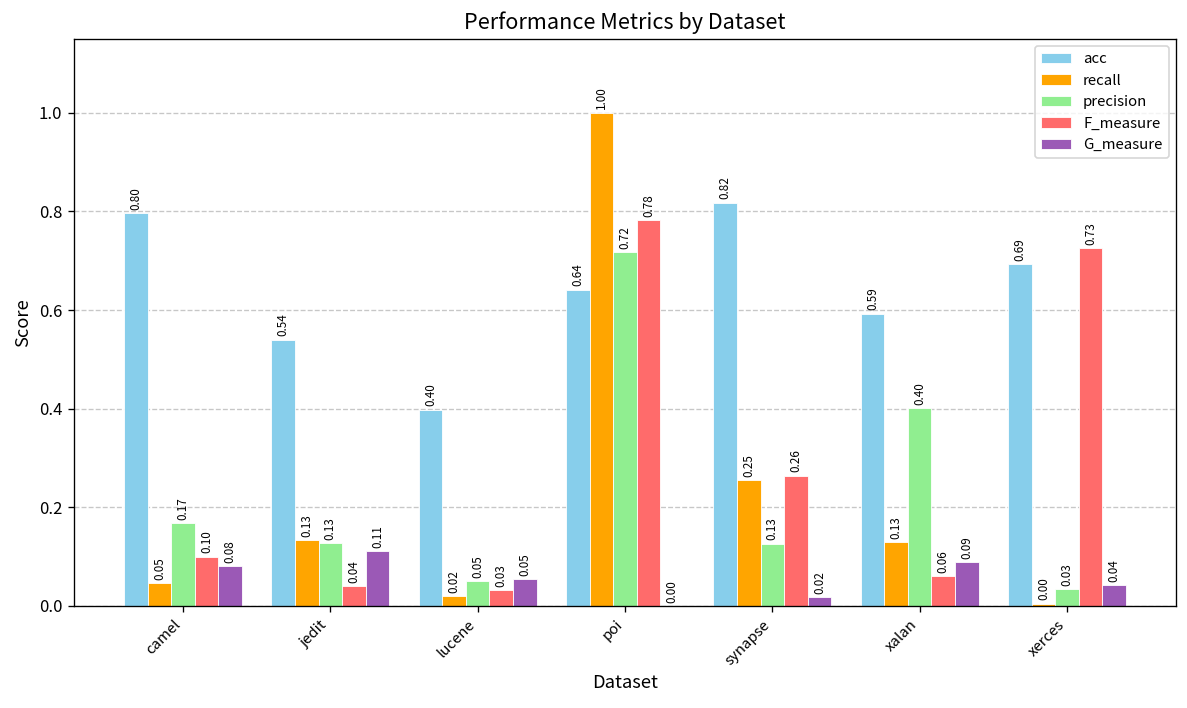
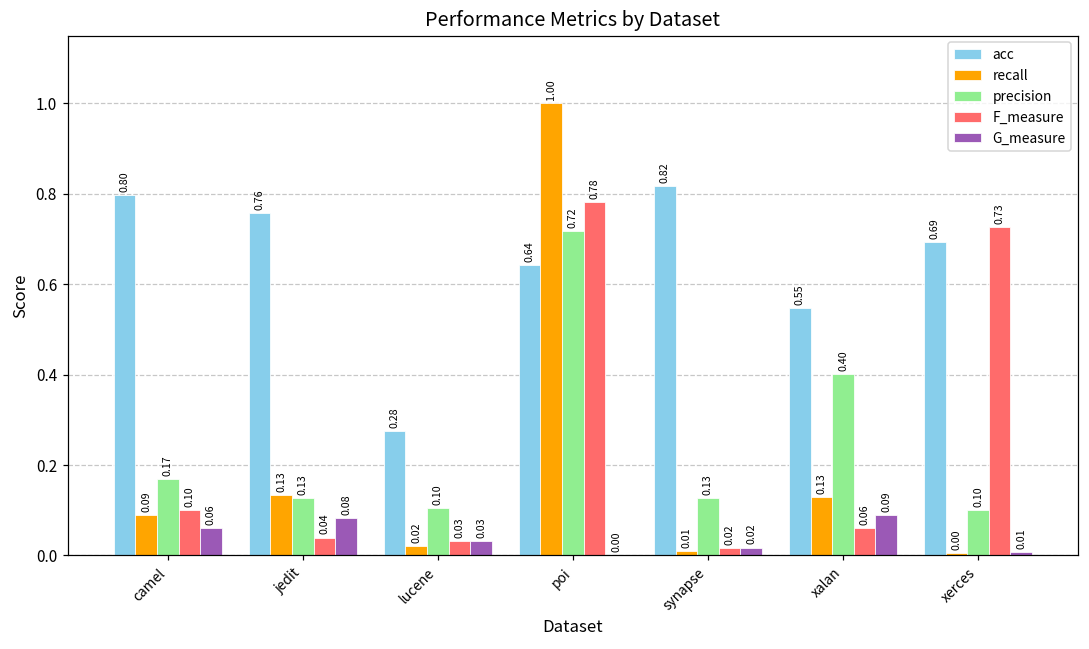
recall, camel: 0.05 -> 0.09
G_measure, camel: 0.08 -> 0.06
acc, jedit: 0.54 -> 0.76
G_measure, jedit: 0.11 -> 0.08
acc, lucene: 0.40 -> 0.28
precision, lucene: 0.05 -> 0.10
G_measure, lucene: 0.05 -> 0.03
recall, synapse: 0.25 -> 0.01
F_measure, synapse: 0.26 -> 0.02
acc, xalan: 0.59 -> 0.55
precision, xerces: 0.03 -> 0.10
G_measure, xerces: 0.04 -> 0.01
